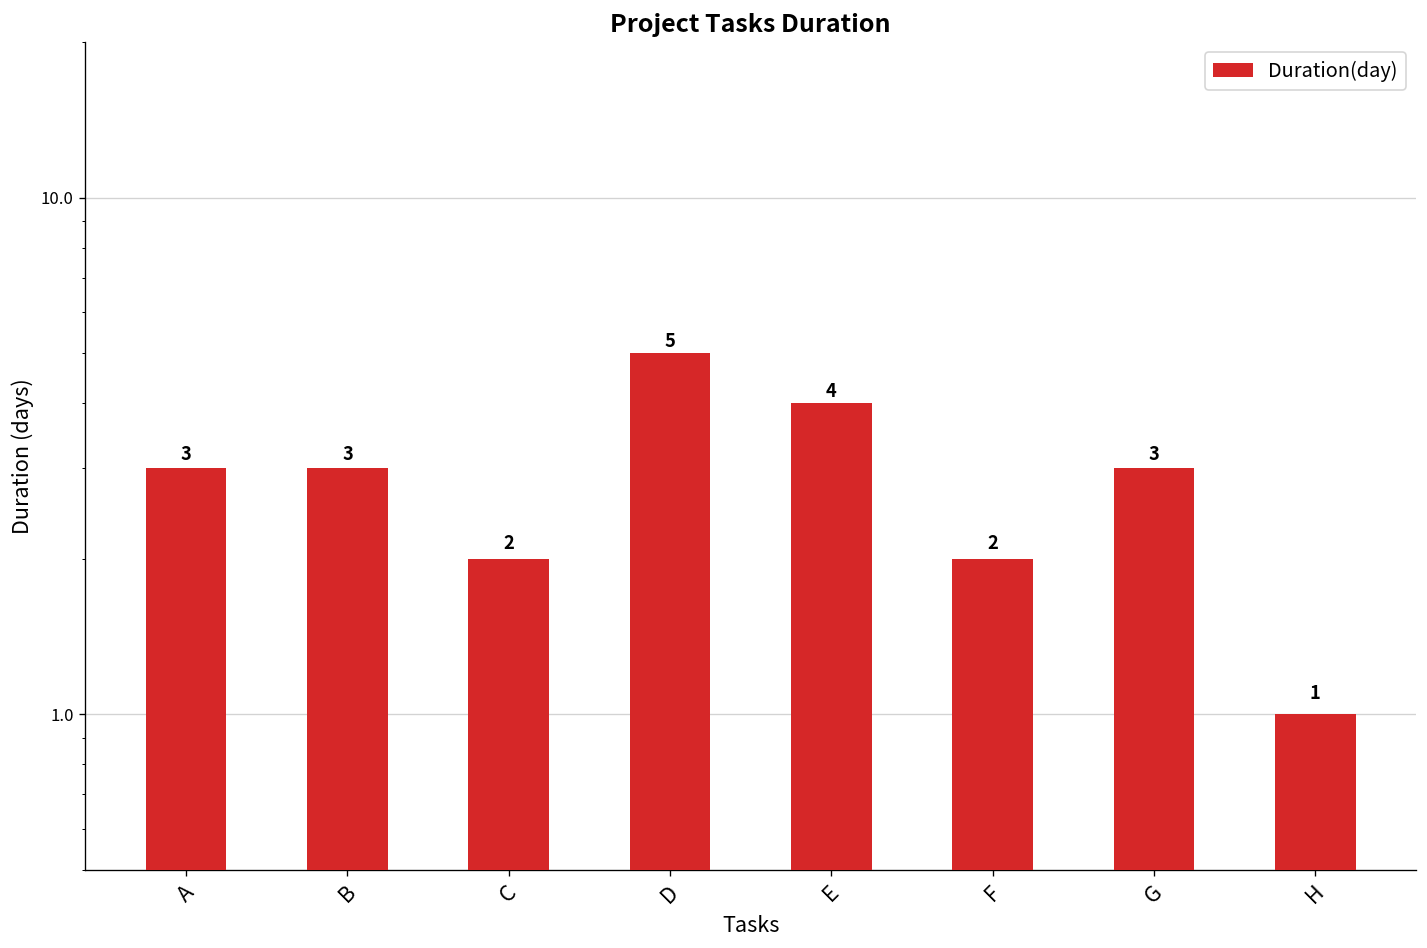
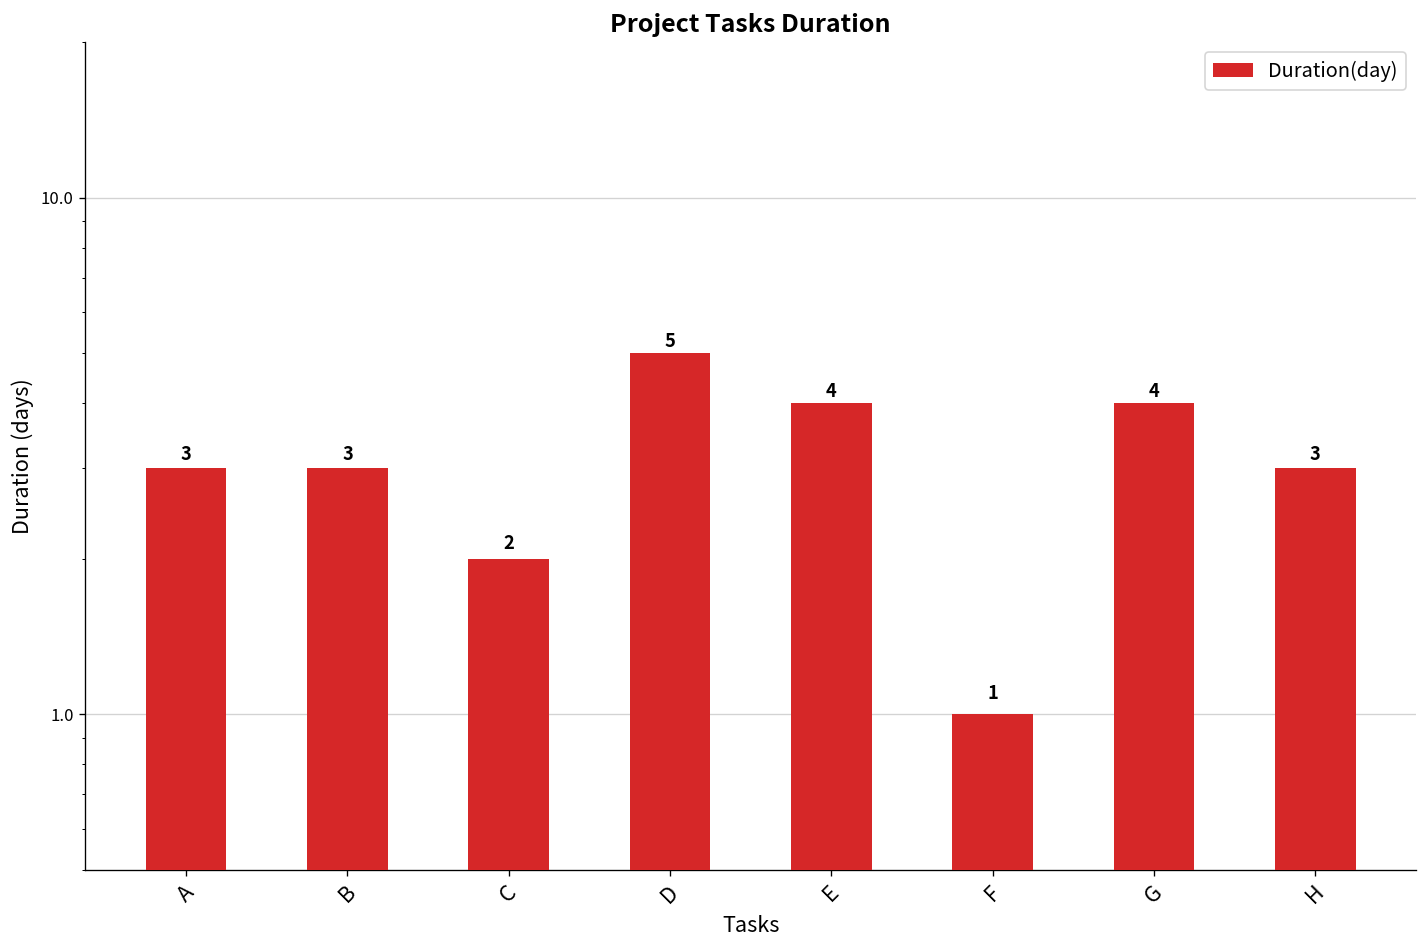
F: 2 -> 1
G: 3 -> 4
H: 1 -> 3
